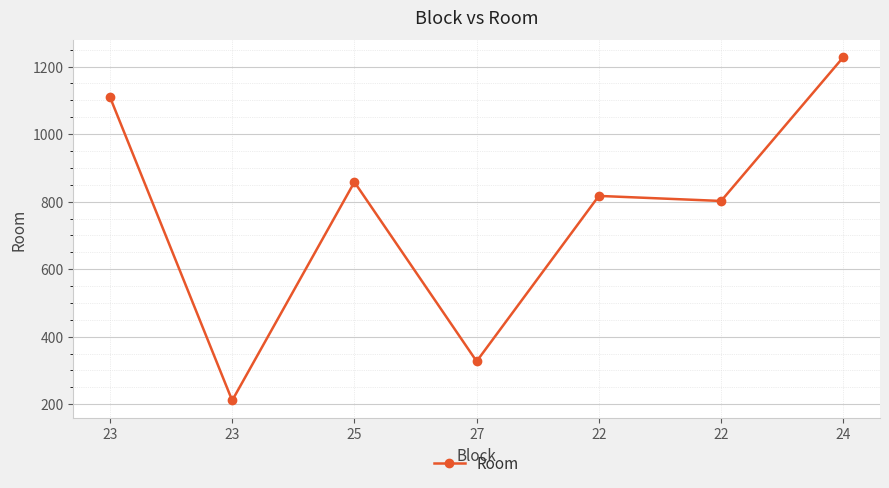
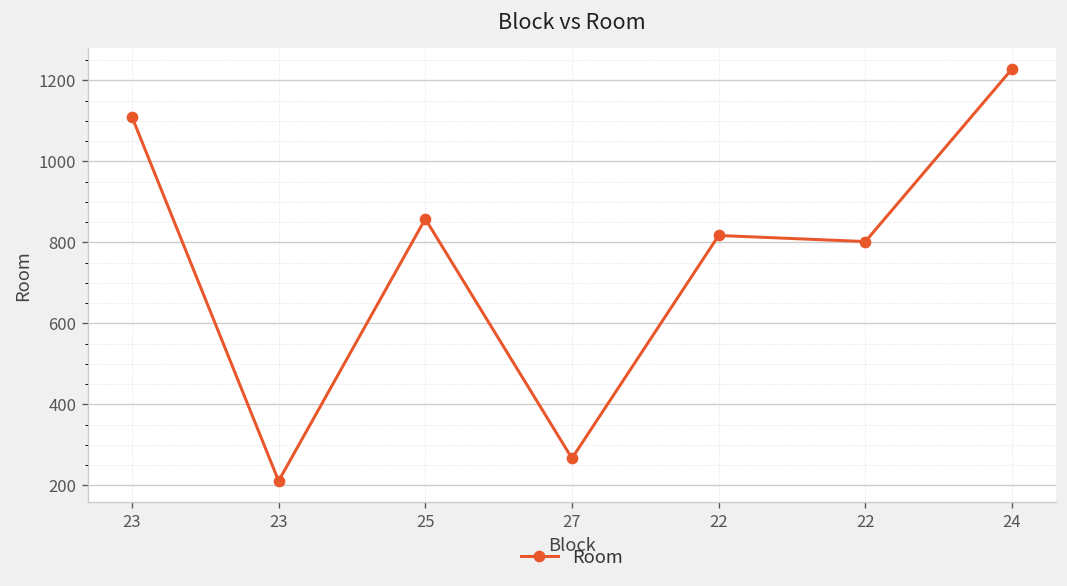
27: 330 -> 270
